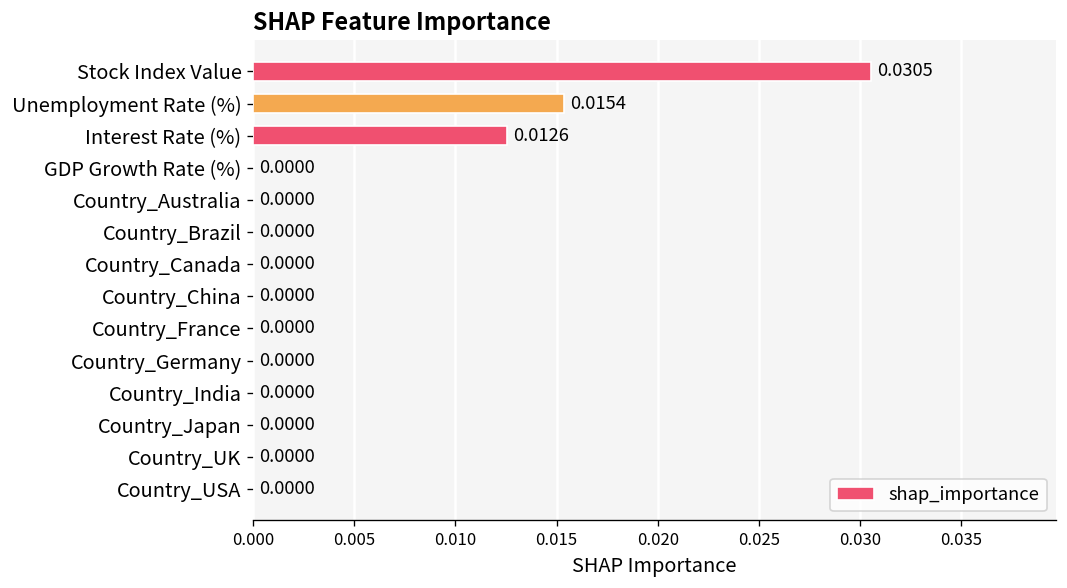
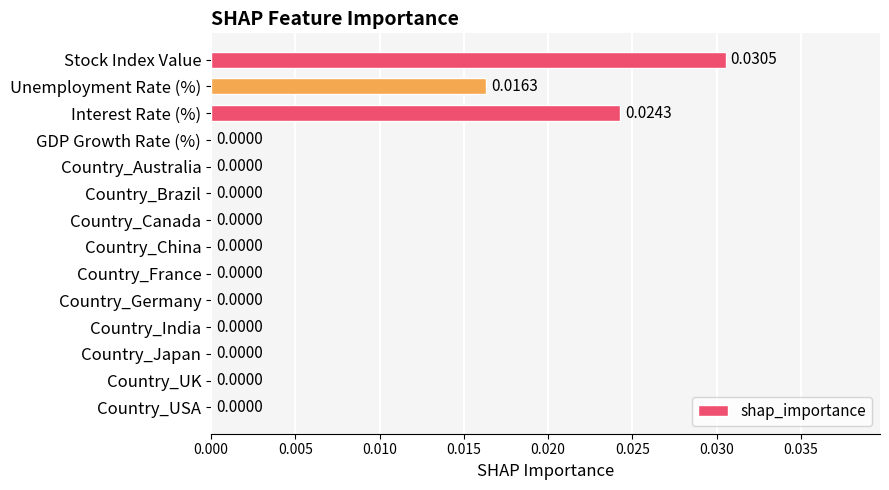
Unemployment Rate (%): 0.0154 -> 0.0163
Interest Rate (%): 0.0126 -> 0.0243
